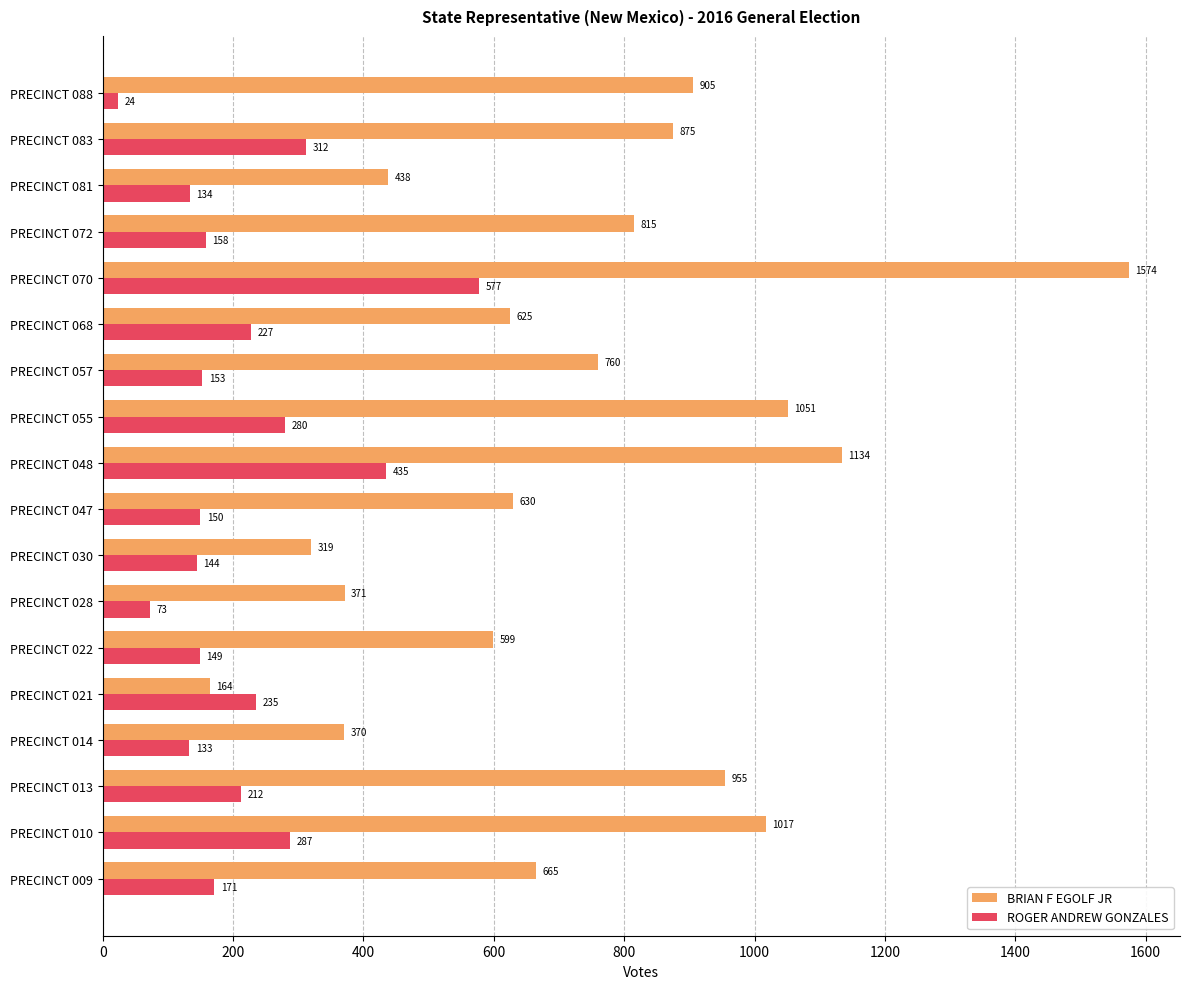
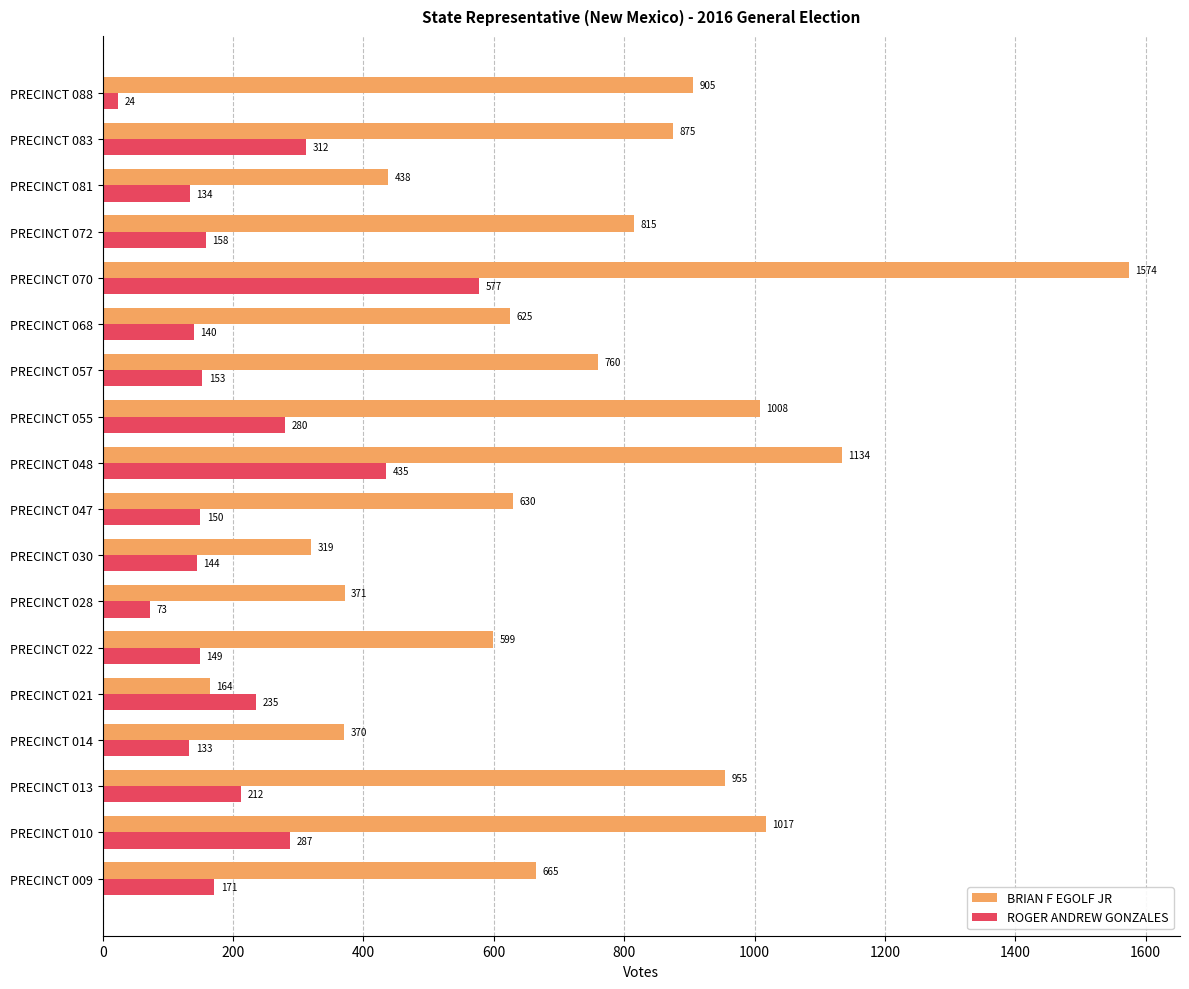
ROGER ANDREW GONZALES, PRECINCT 068: 227 -> 140
BRIAN F EGOLF JR, PRECINCT 055: 1051 -> 1008
